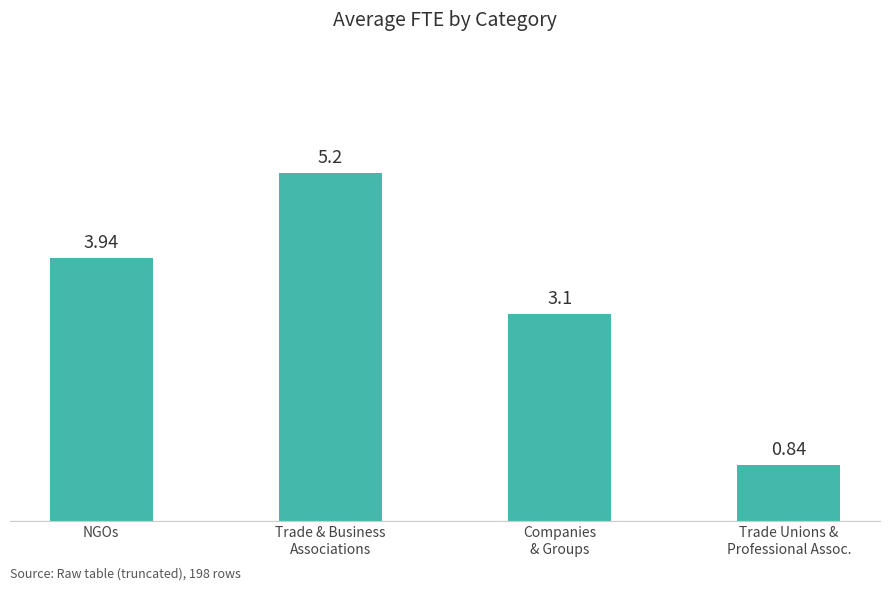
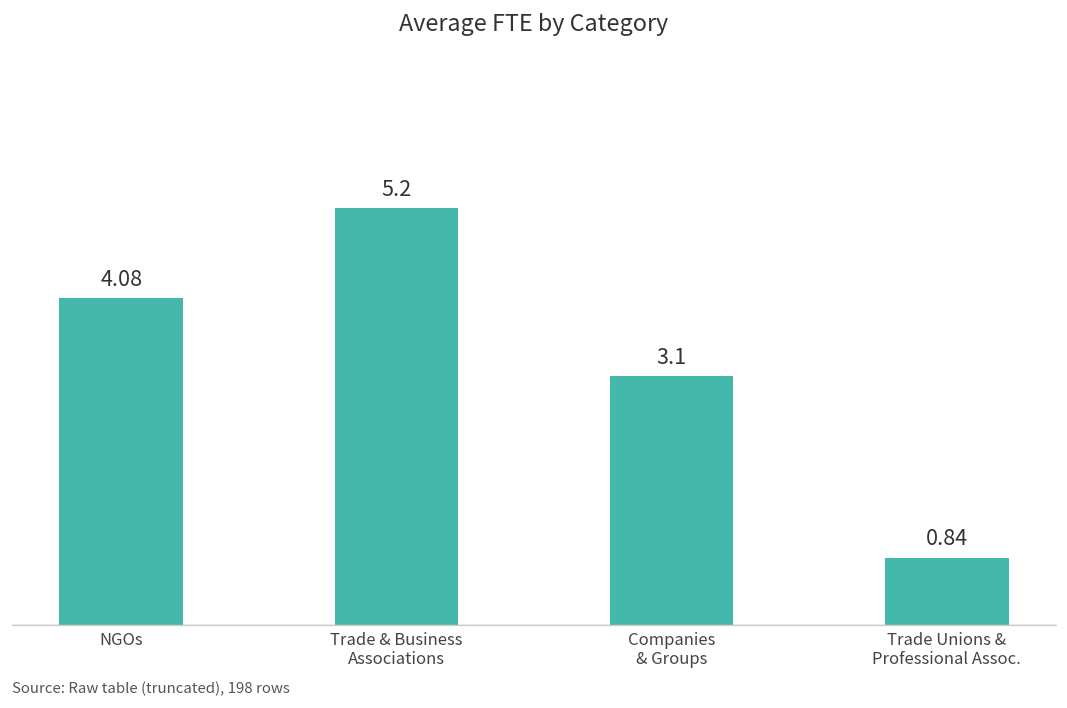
NGOs: 3.94 -> 4.08
